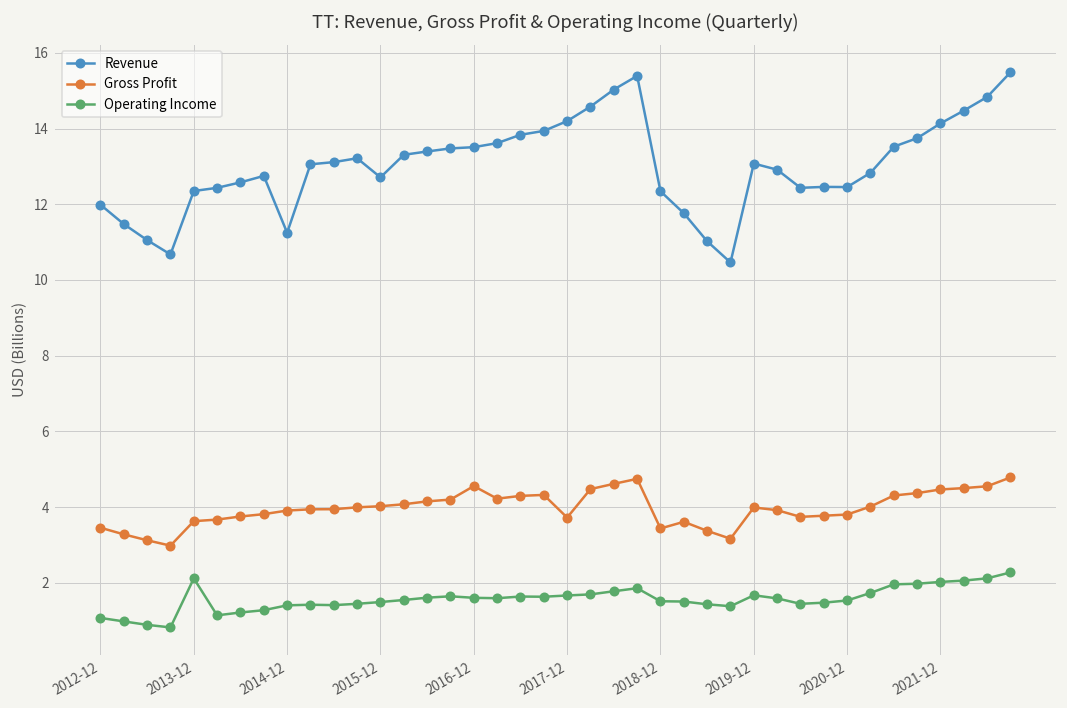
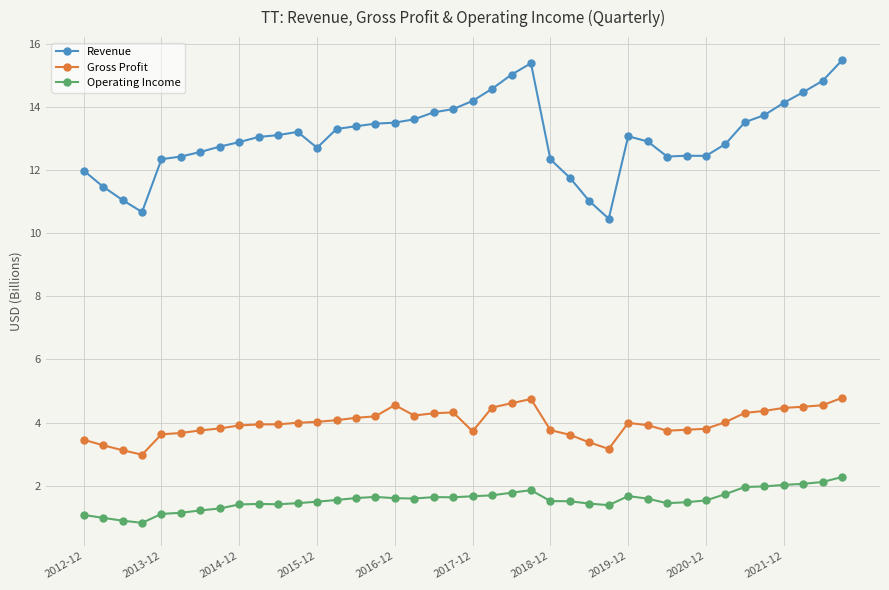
Operating Income, 2013-12: 2.1 -> 1.1
Revenue, 2014-12: 11.2 -> 12.9
Gross Profit, 2018-12: 3.4 -> 3.8
